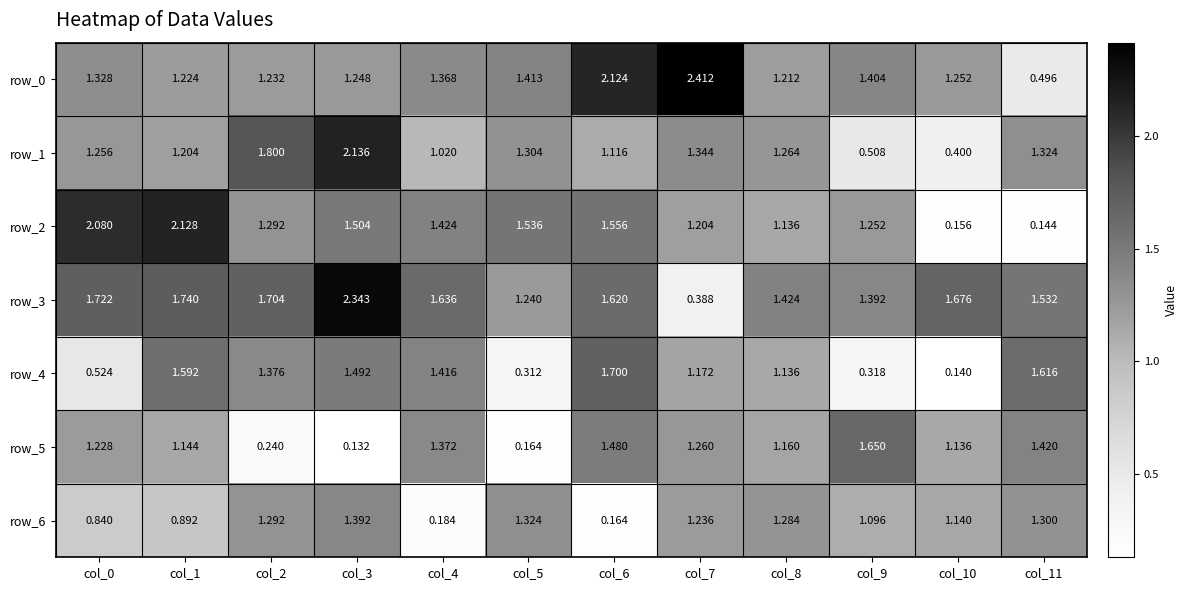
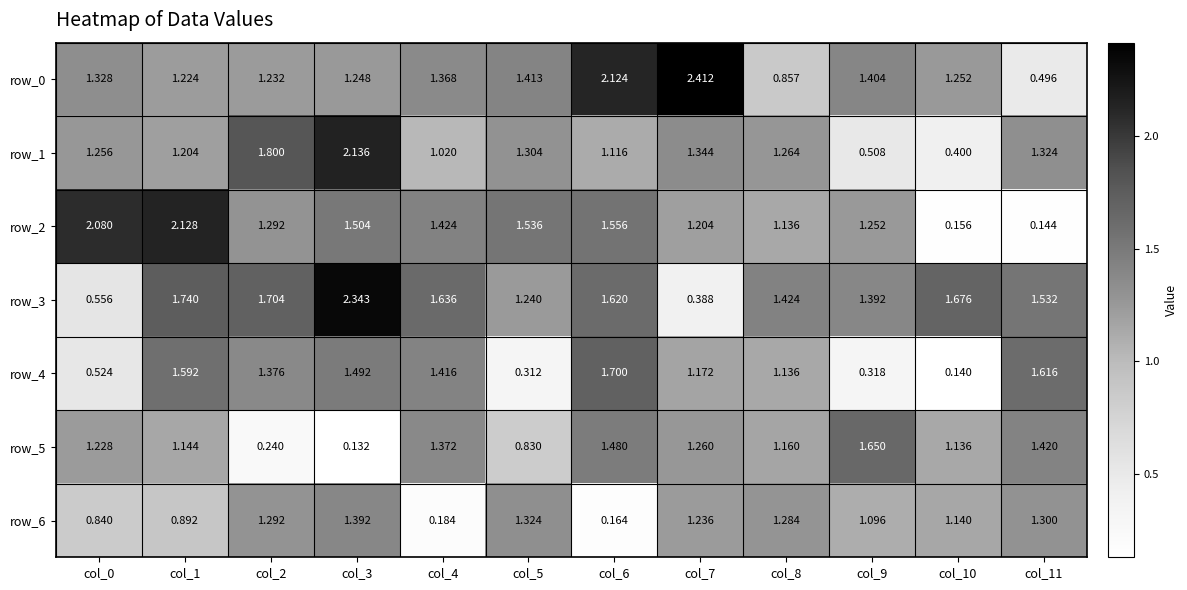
row_0, col_8: 1.212 -> 0.857
row_3, col_0: 1.722 -> 0.556
row_5, col_5: 0.164 -> 0.830
